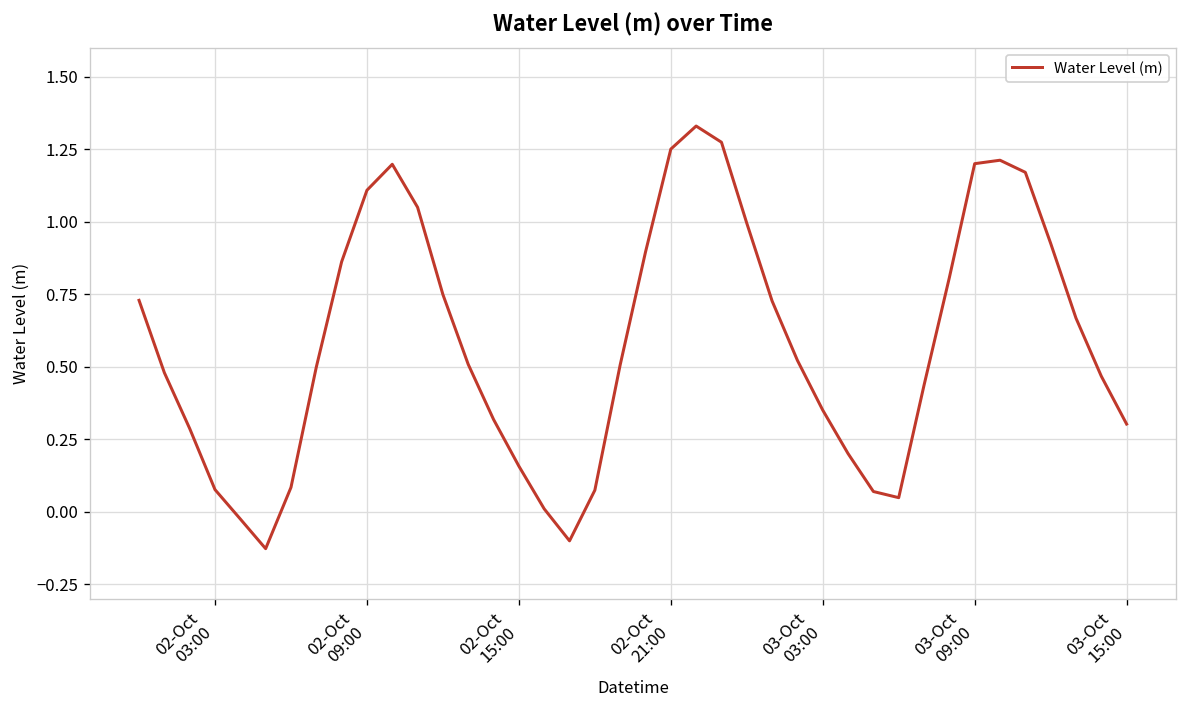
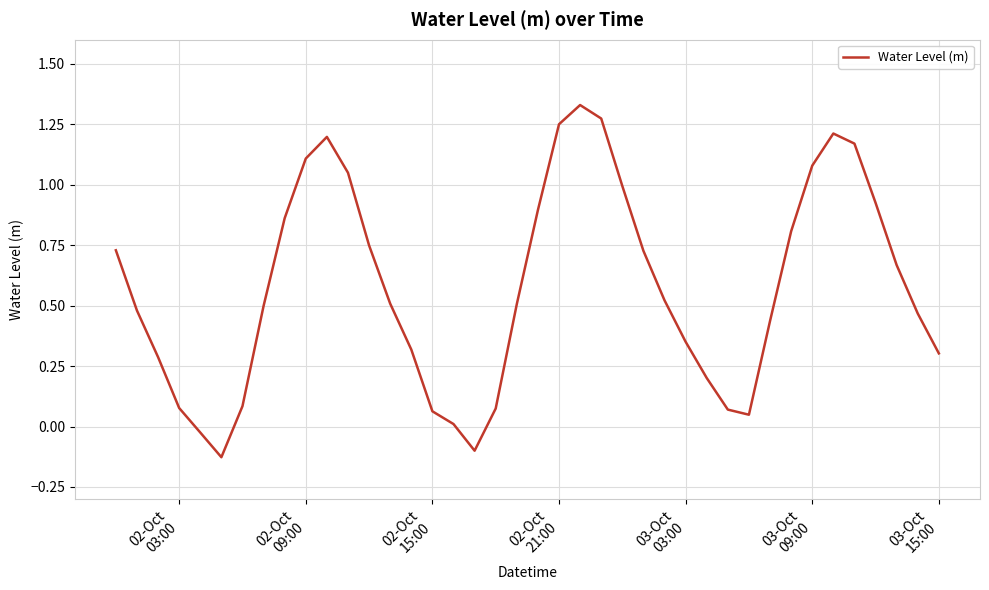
02-Oct 15:00: 0.16 -> 0.06
03-Oct 09:00: 1.20 -> 1.08
